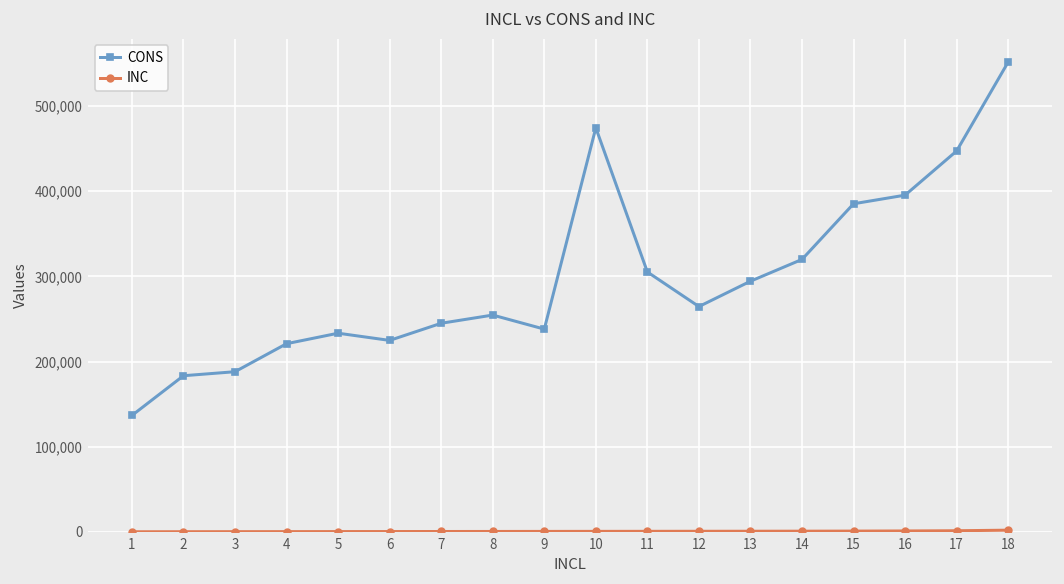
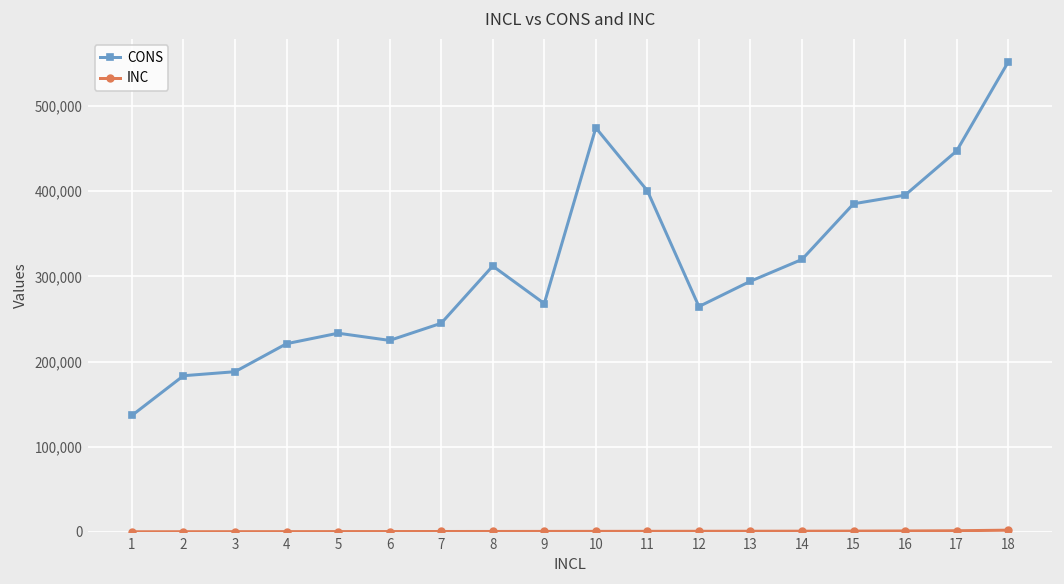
CONS, 8: 250,000 -> 310,000
CONS, 9: 240,000 -> 270,000
CONS, 11: 310,000 -> 400,000
